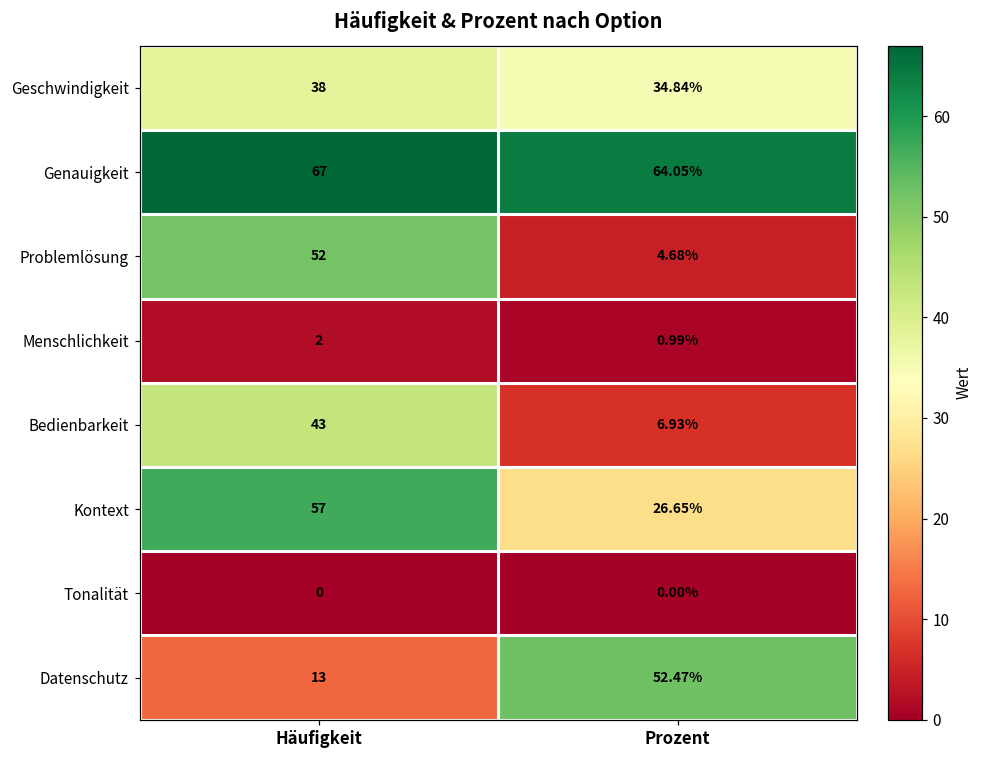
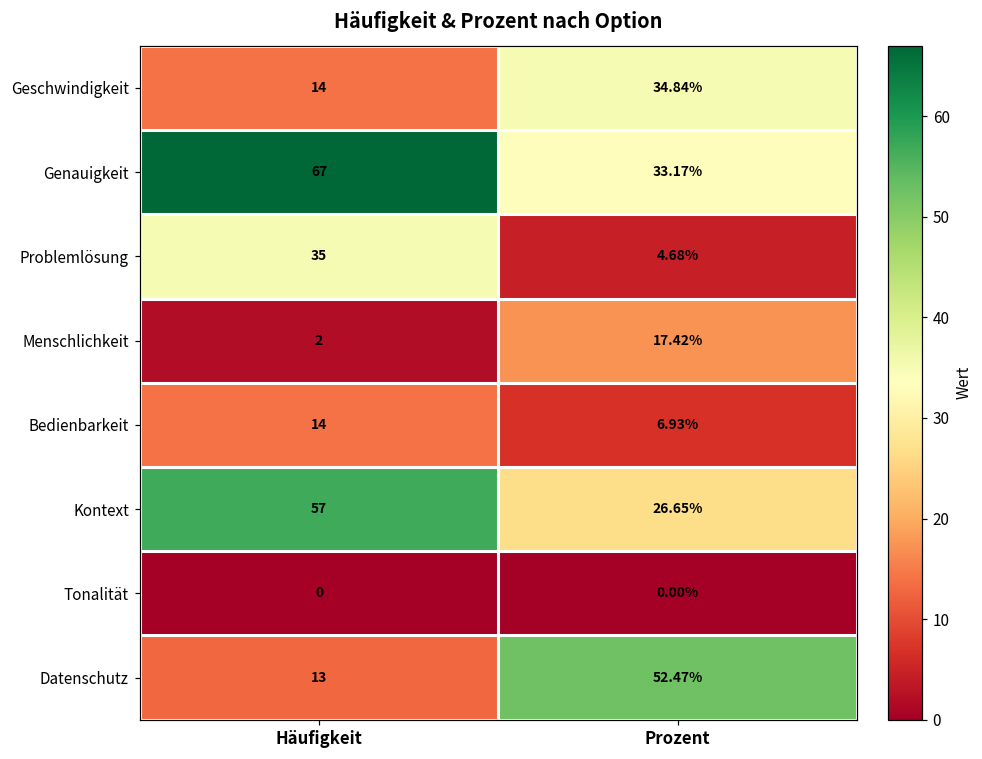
Geschwindigkeit, Häufigkeit: 38 -> 14
Genauigkeit, Prozent: 64.05% -> 33.17%
Problemlösung, Häufigkeit: 52 -> 35
Menschlichkeit, Prozent: 0.99% -> 17.42%
Bedienbarkeit, Häufigkeit: 43 -> 14
